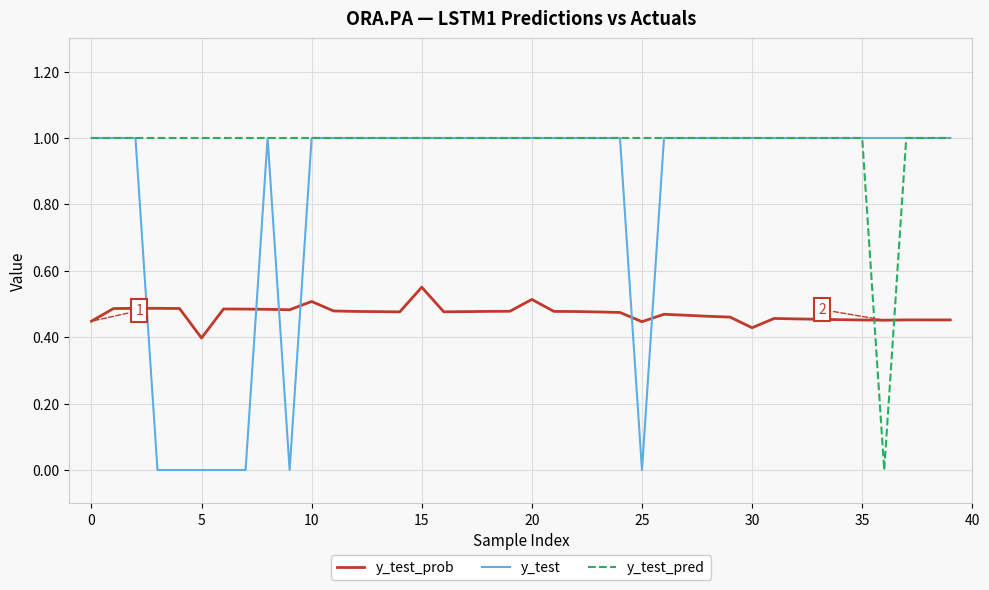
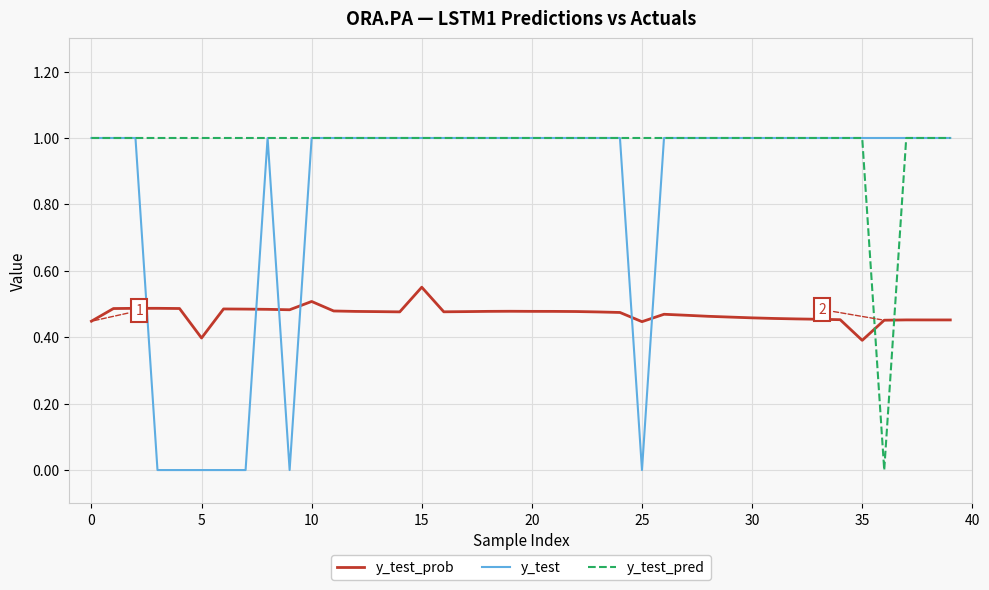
y_test_prob, 20: 0.51 -> 0.48
y_test_prob, 30: 0.43 -> 0.46
y_test_prob, 35: 0.45 -> 0.39
